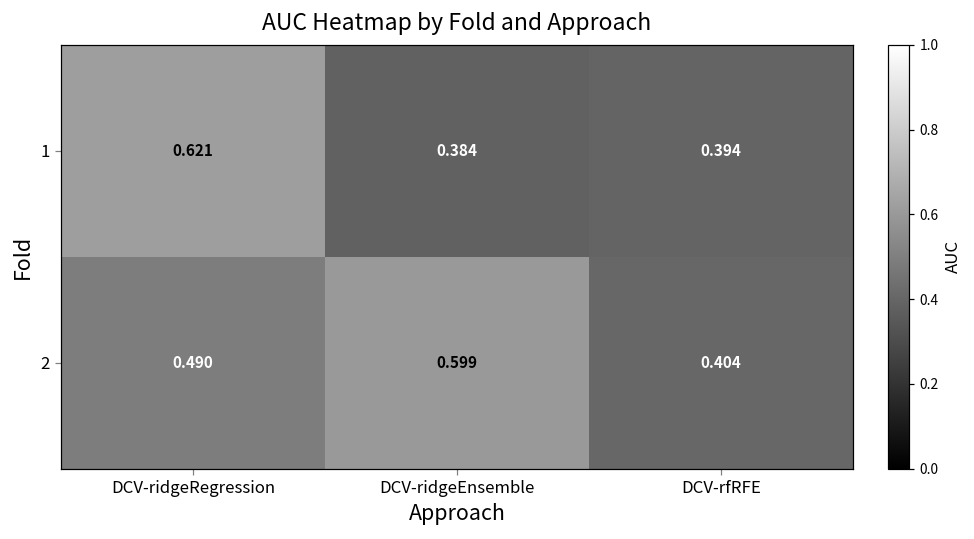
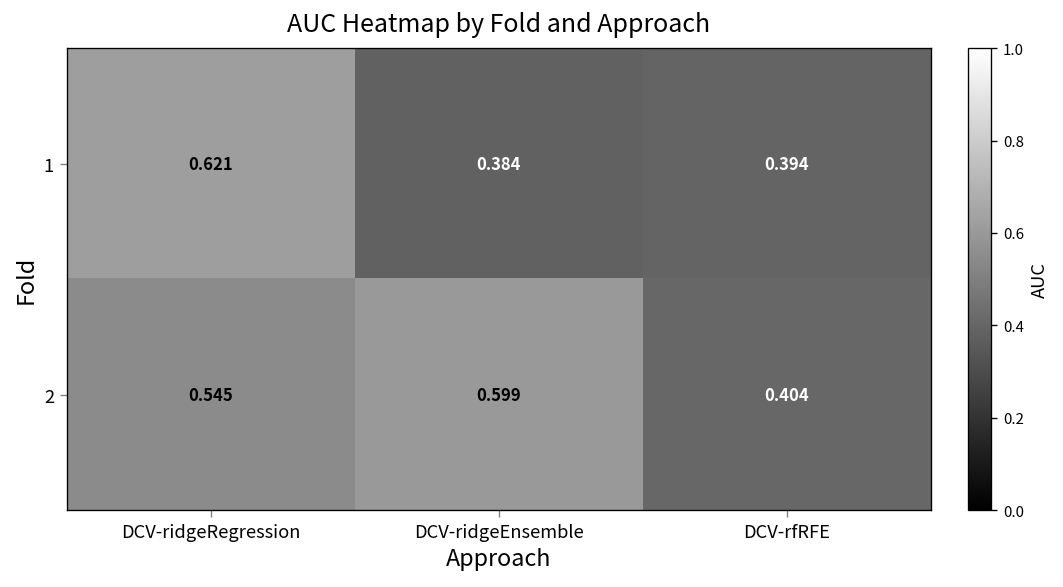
2, DCV-ridgeRegression: 0.490 -> 0.545
